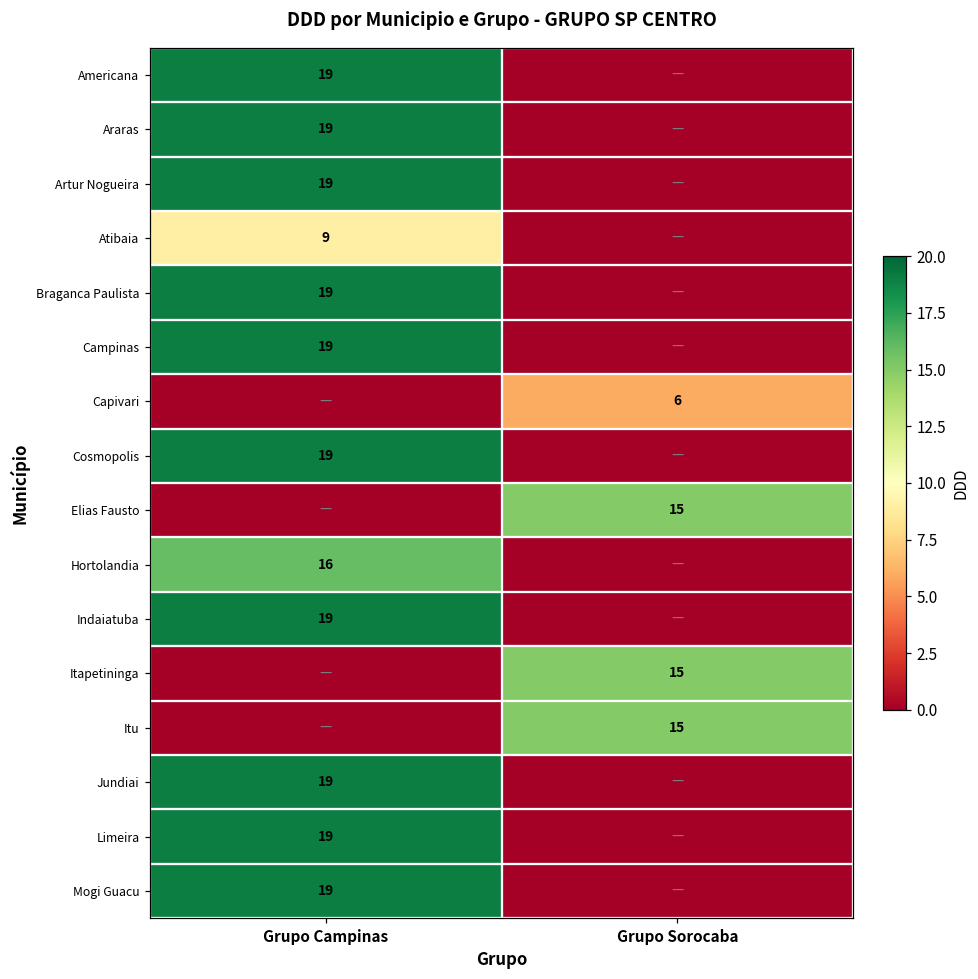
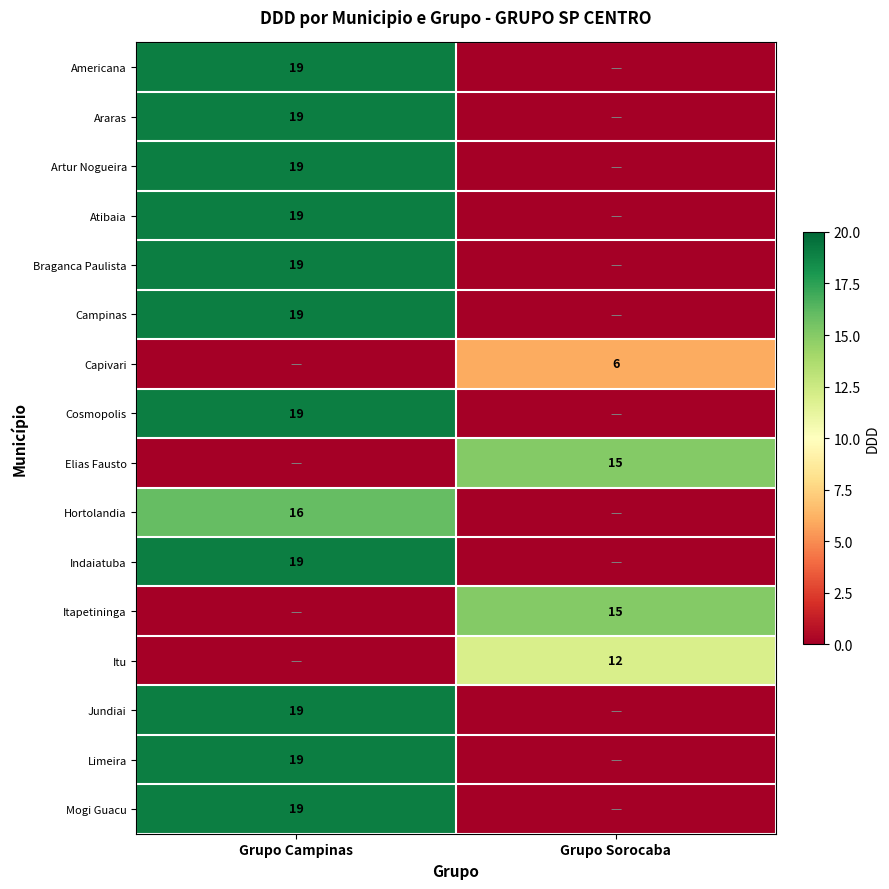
Atibaia, Grupo Campinas: 9 -> 19
Itu, Grupo Sorocaba: 15 -> 12
